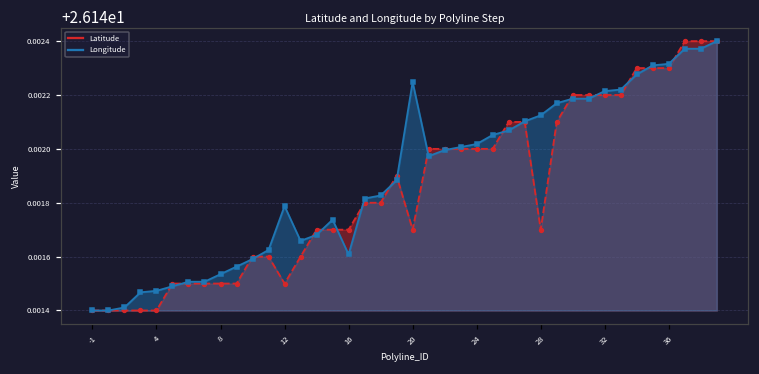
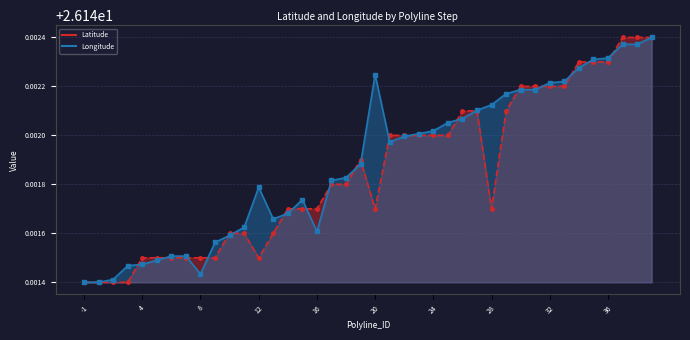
Latitude, 4: 26.1414 -> 26.1415
Longitude, 8: 26.14153 -> 26.14143
